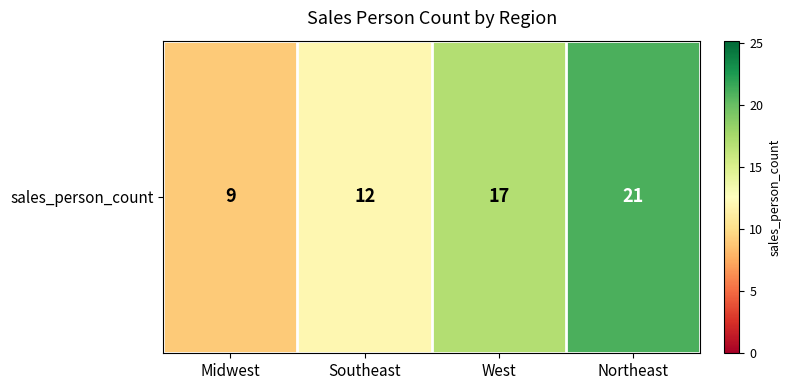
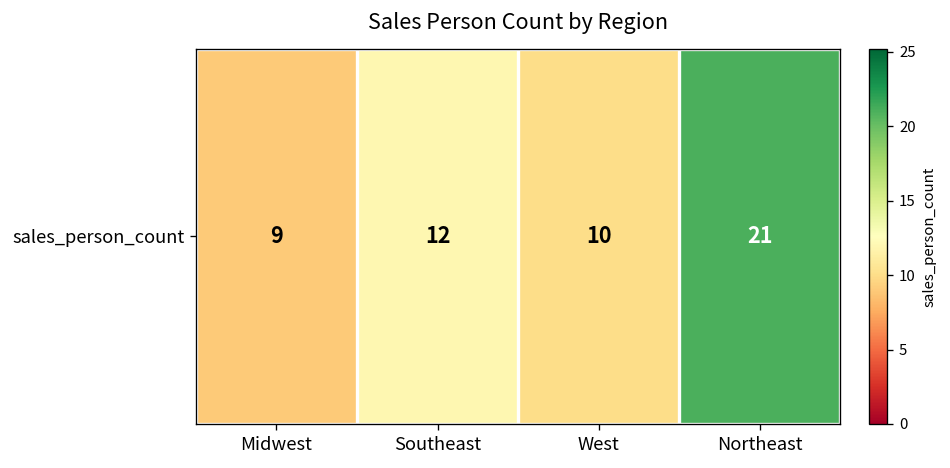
sales_person_count, West: 17 -> 10
